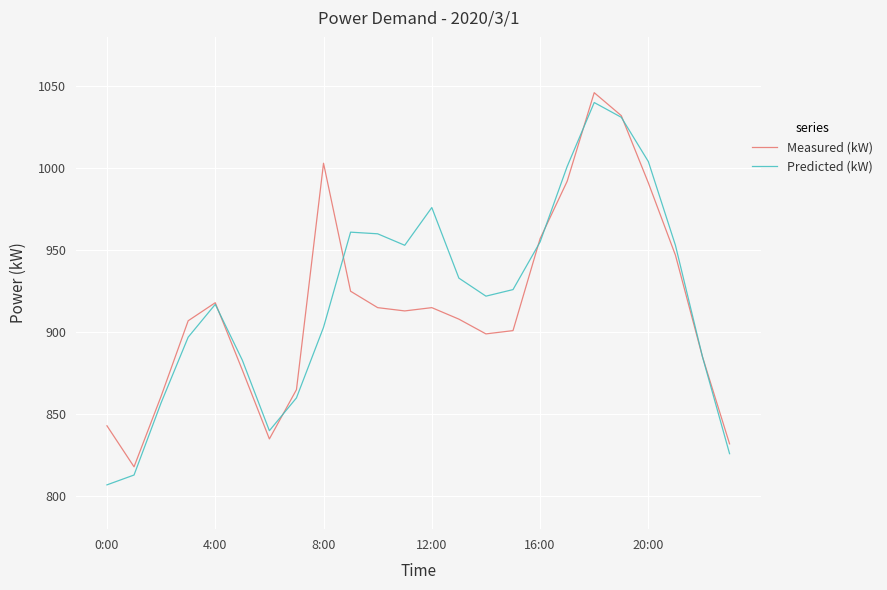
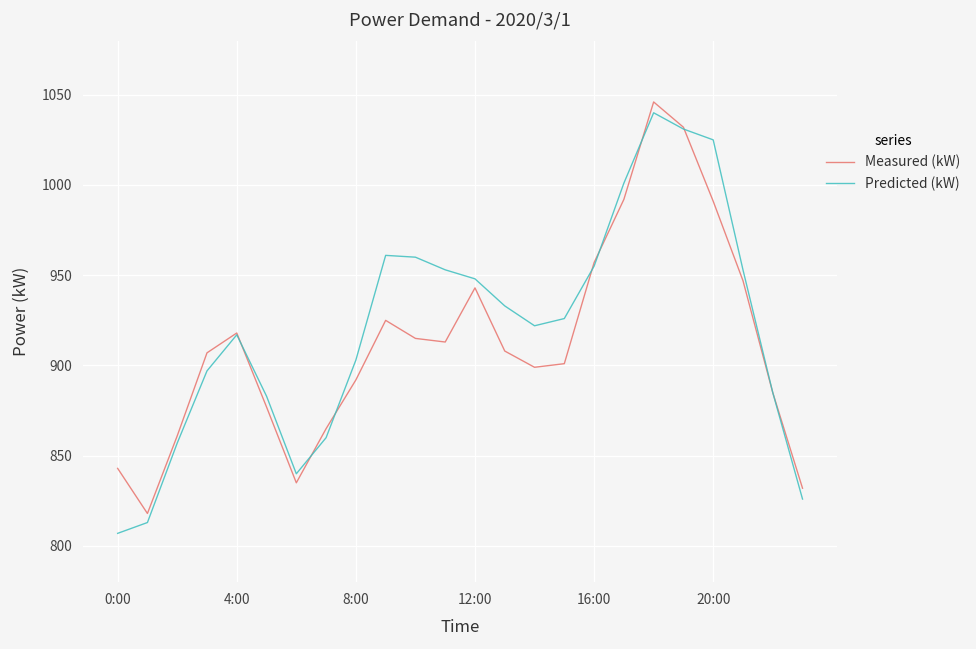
Measured (kW), 8:00: 1003 -> 892
Measured (kW), 12:00: 915 -> 943
Predicted (kW), 12:00: 976 -> 948
Predicted (kW), 20:00: 1004 -> 1025
